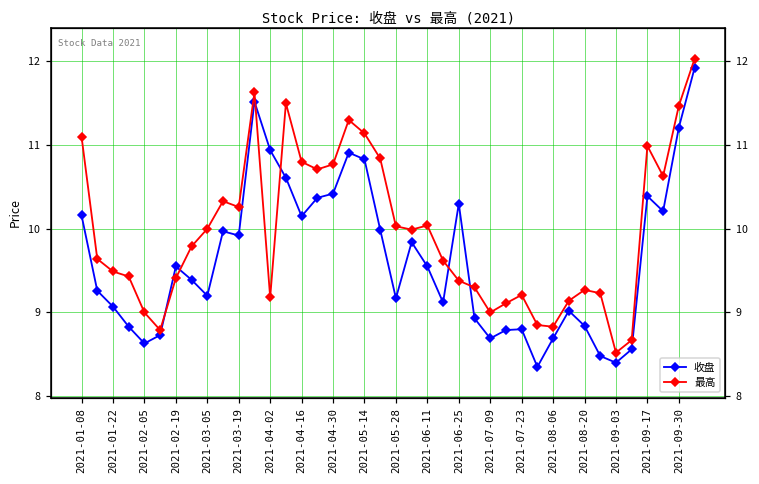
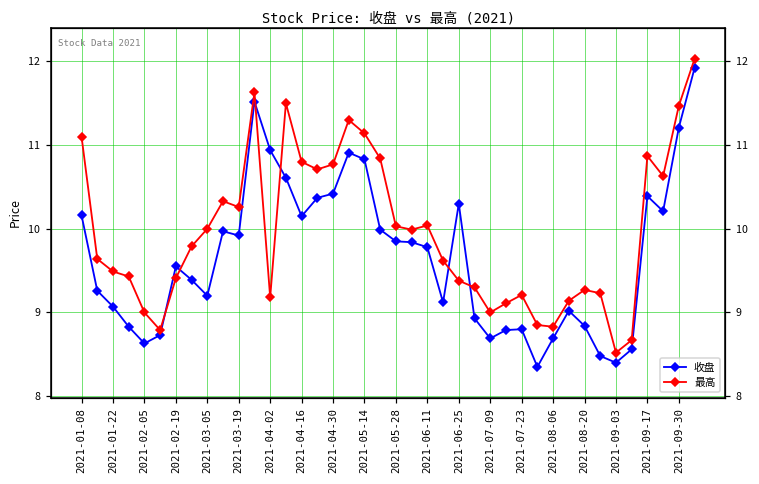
收盘, 2021-05-28: 9.2 -> 9.9
收盘, 2021-06-11: 9.6 -> 9.8
最高, 2021-09-17: 11.0 -> 10.9
